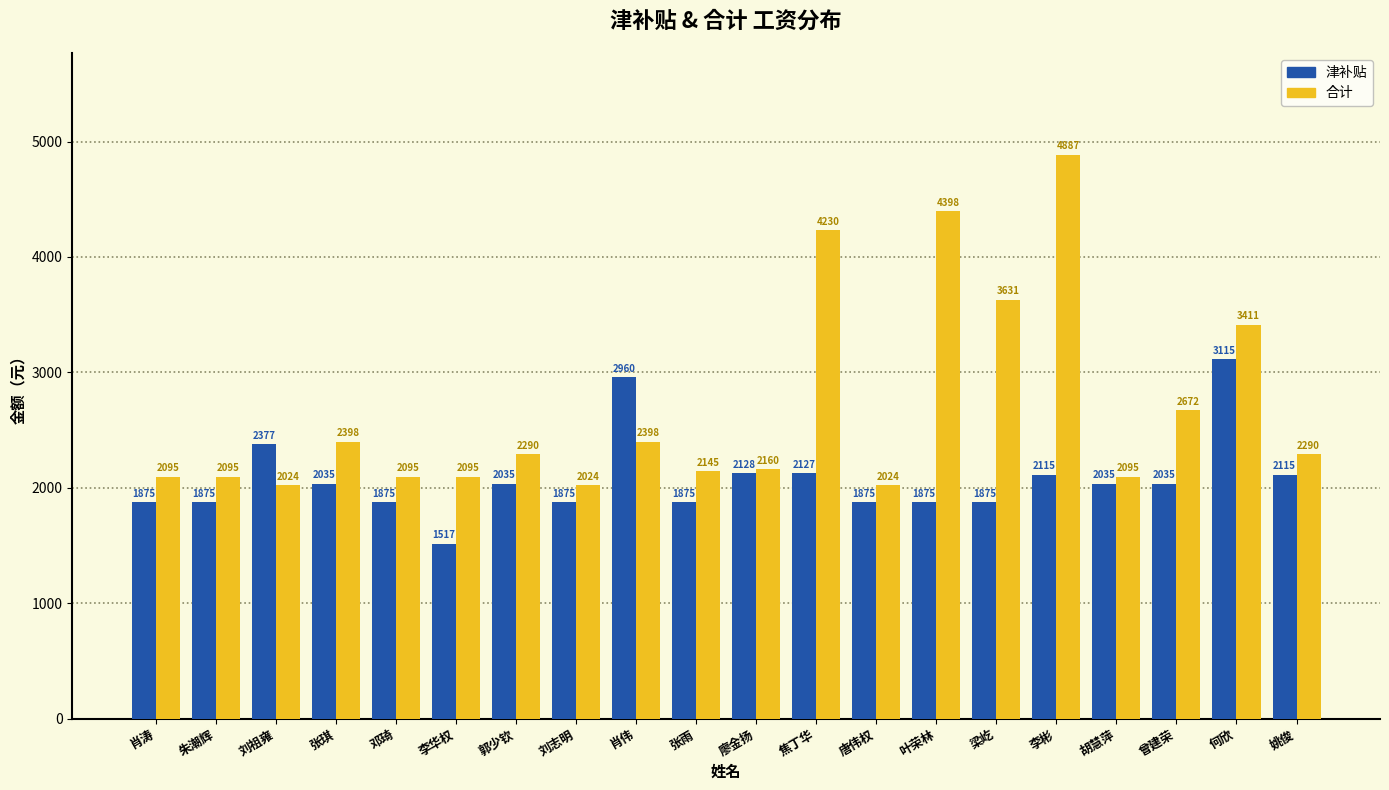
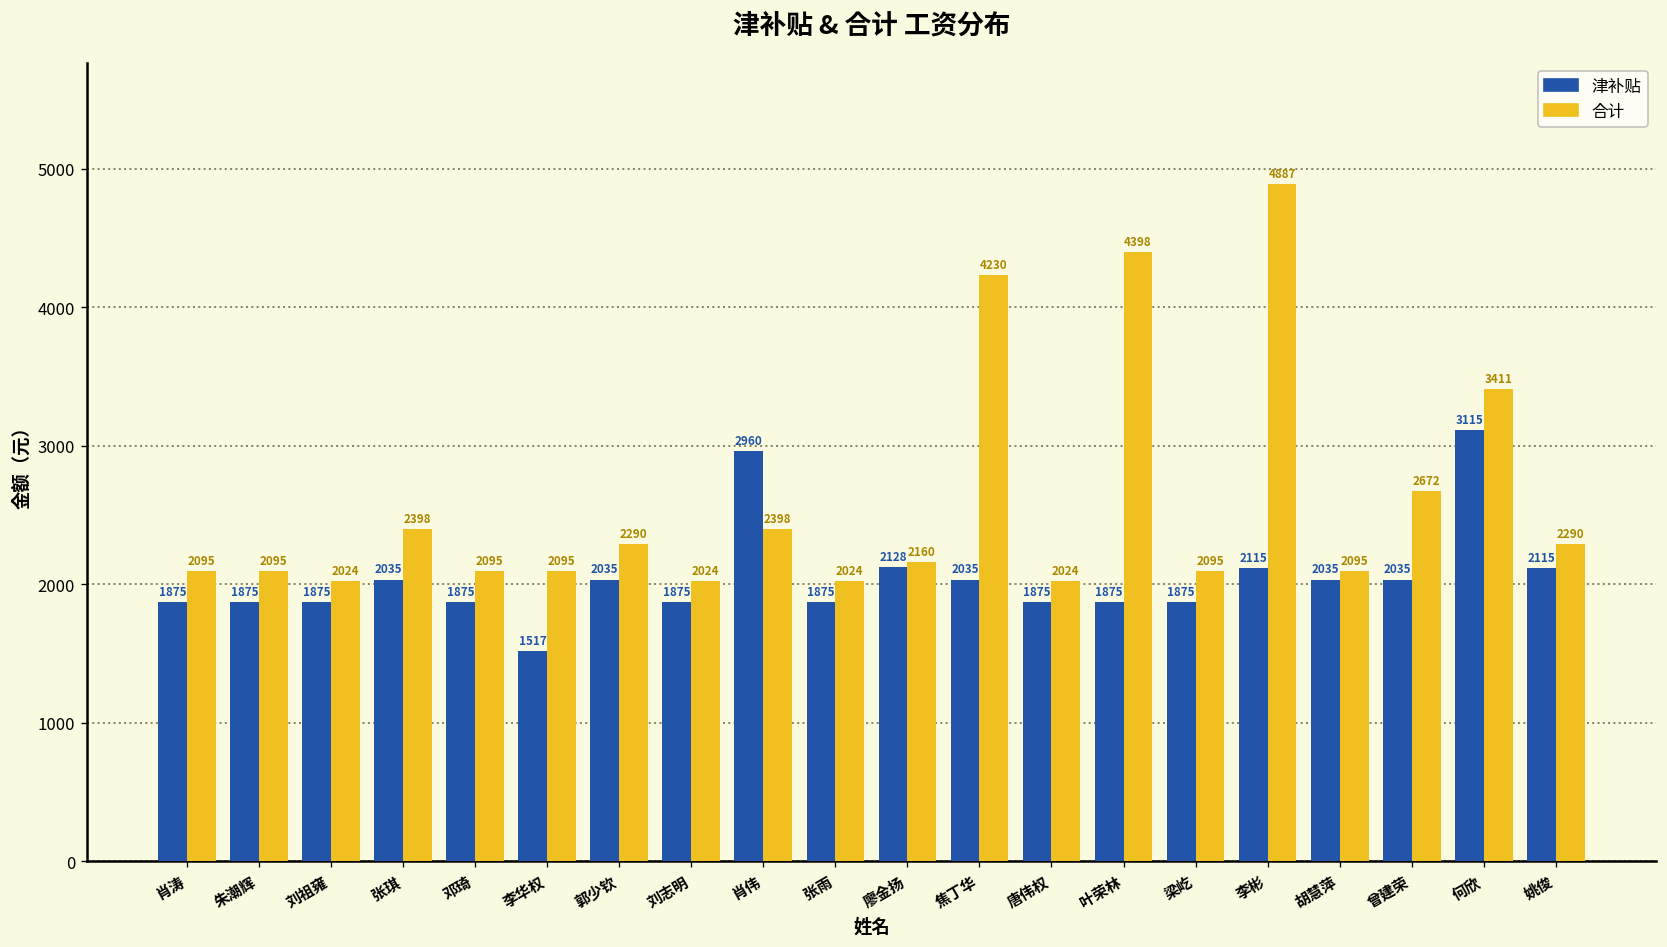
津补贴, 刘祖雍: 2377 -> 1875
合计, 张雨: 2145 -> 2024
津补贴, 焦丁华: 2127 -> 2035
合计, 梁屹: 3631 -> 2095
